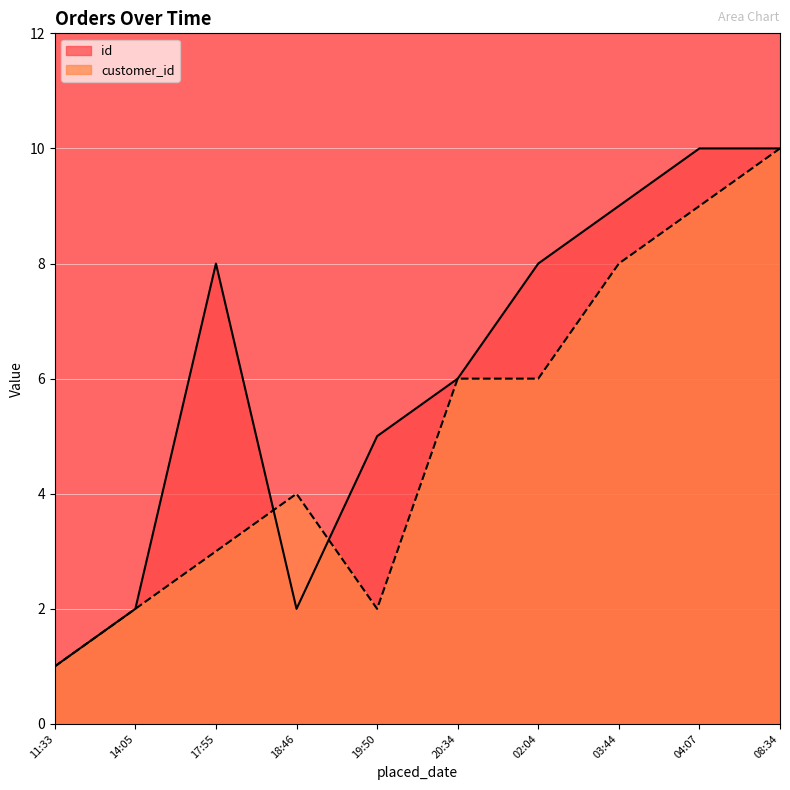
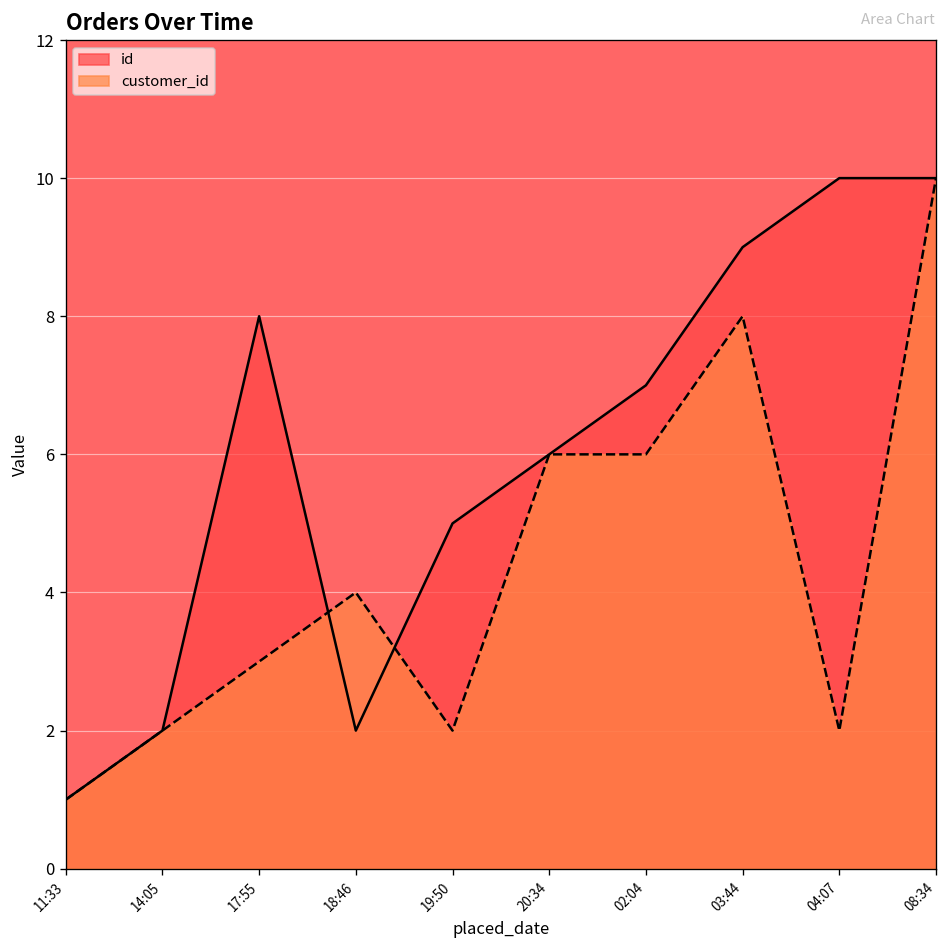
id, 02:04: 8 -> 7
customer_id, 04:07: 9 -> 2
